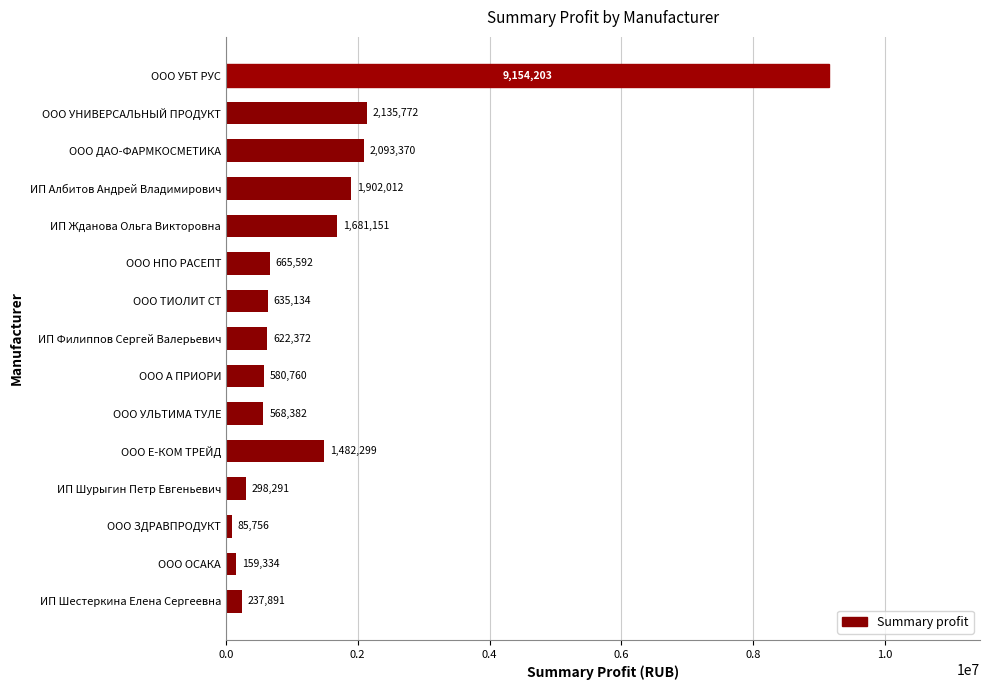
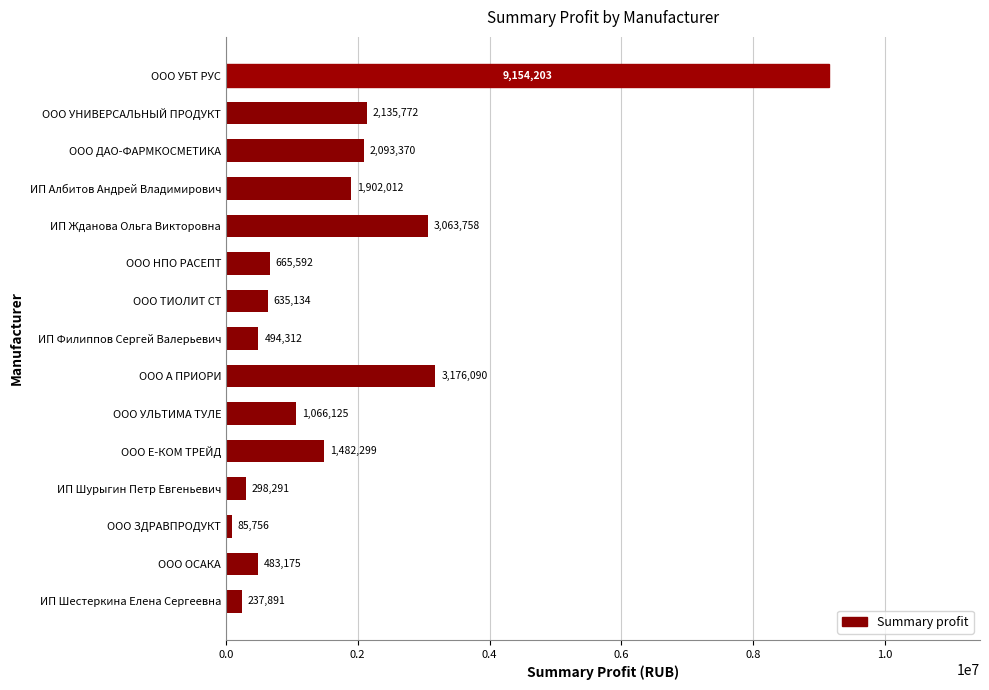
ИП Жданова Ольга Викторовна: 1,681,151 -> 3,063,758
ИП Филиппов Сергей Валерьевич: 622,372 -> 494,312
ООО А ПРИОРИ: 580,760 -> 3,176,090
ООО УЛЬТИМА ТУЛЕ: 568,382 -> 1,066,125
ООО ОСАКА: 159,334 -> 483,175
